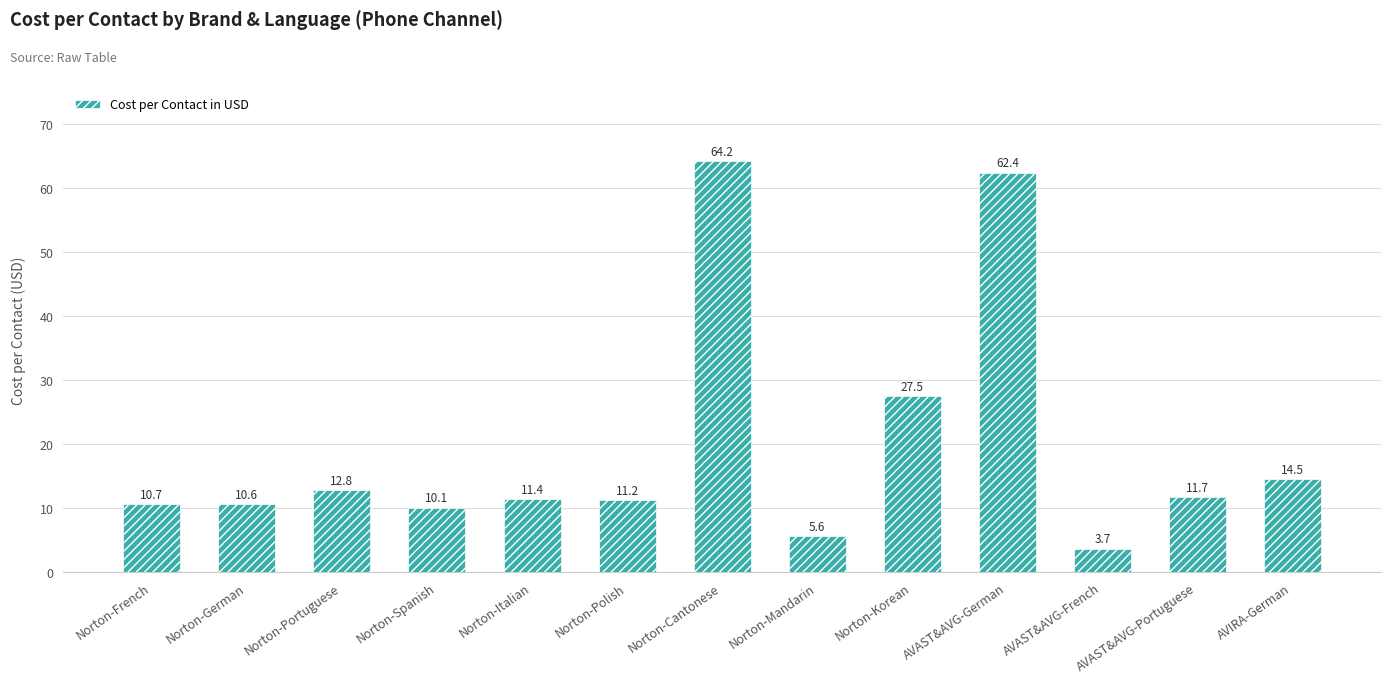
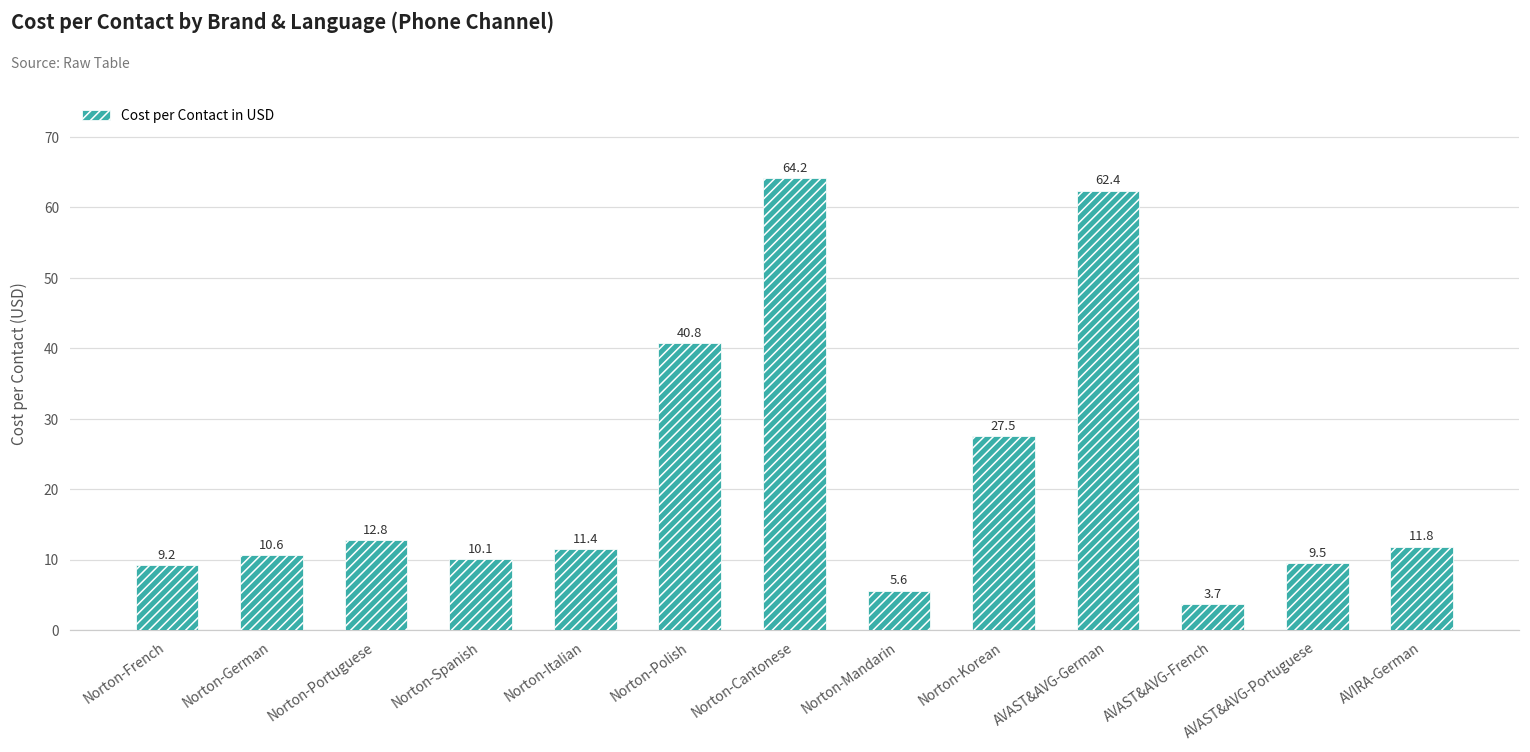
Norton-French: 10.7 -> 9.2
Norton-Polish: 11.2 -> 40.8
AVAST&AVG-Portuguese: 11.7 -> 9.5
AVIRA-German: 14.5 -> 11.8
